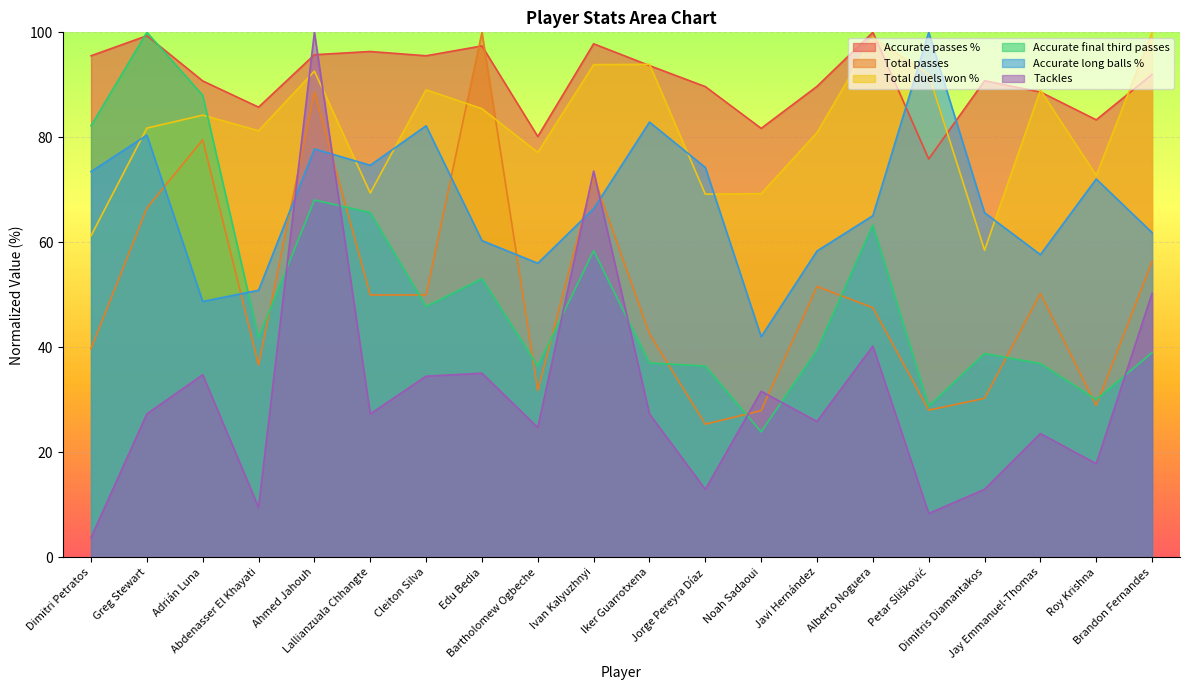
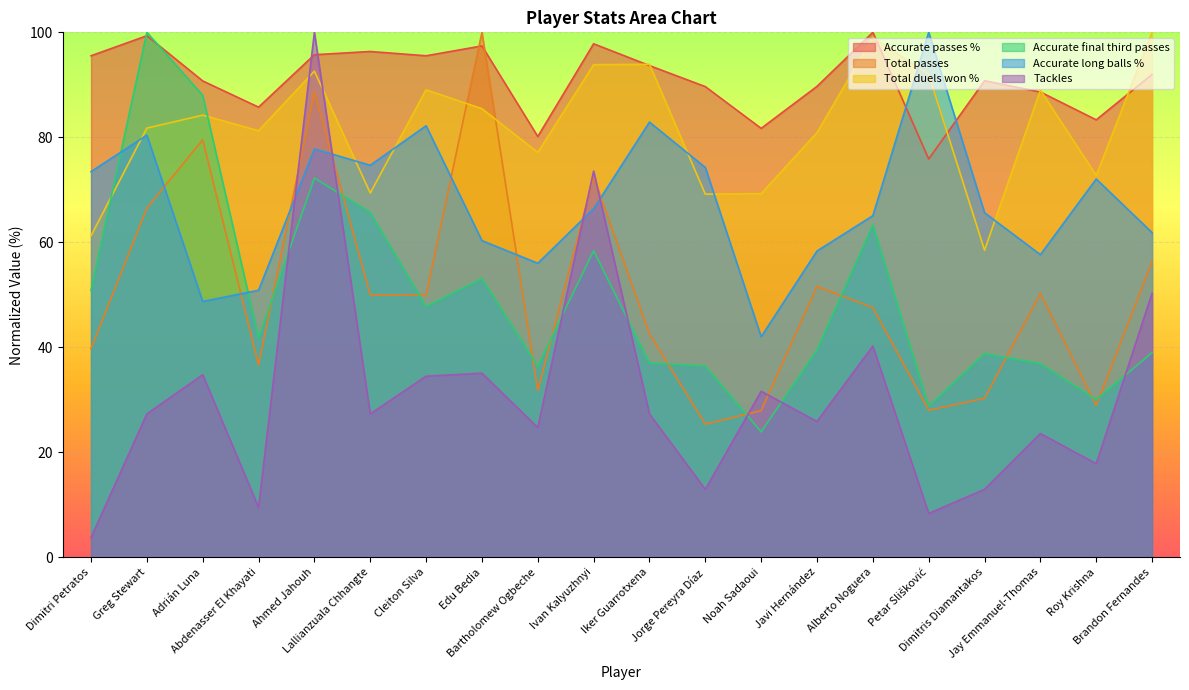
Accurate final third passes, Dimitri Petratos: 82 -> 51
Accurate final third passes, Ahmed Jahouh: 68 -> 72
